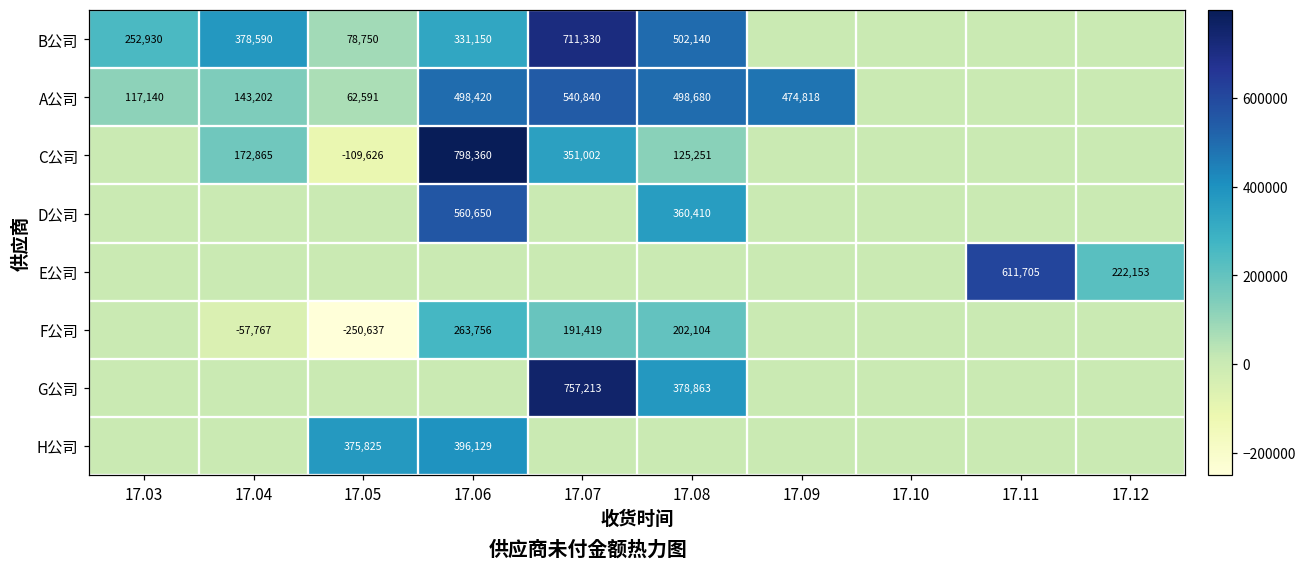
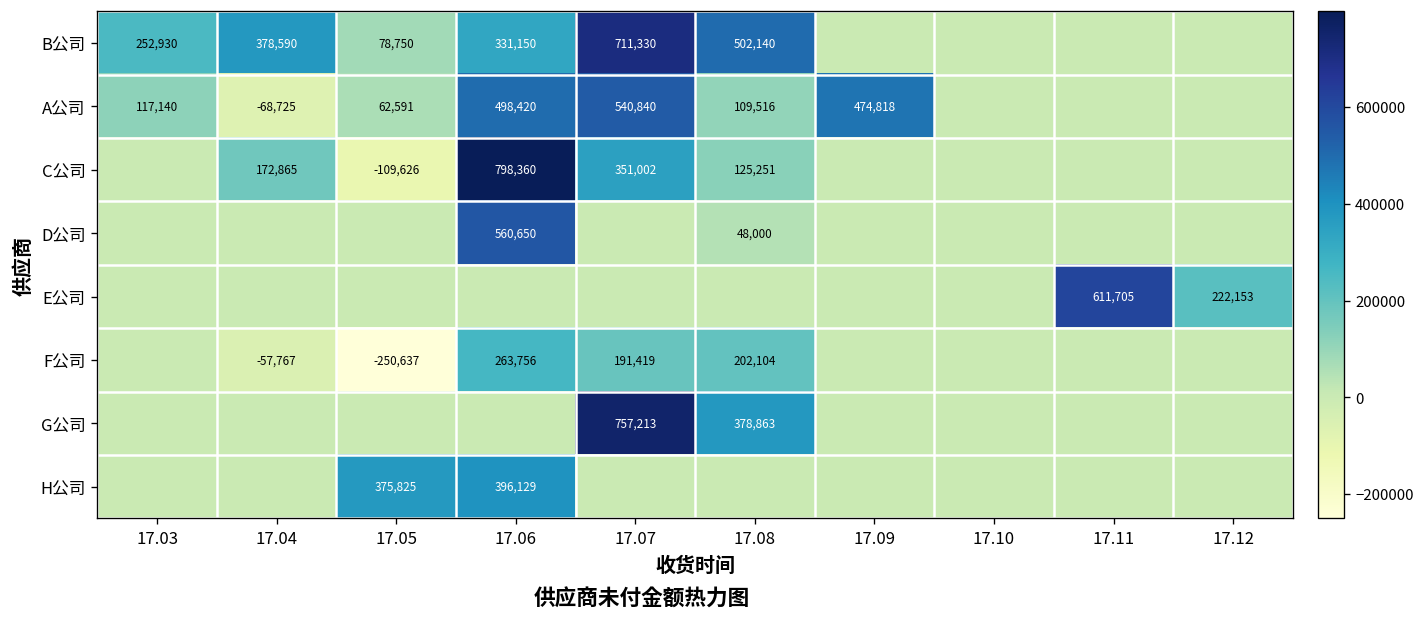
A公司, 17.04: 143,202 -> -68,725
A公司, 17.08: 498,680 -> 109,516
D公司, 17.08: 360,410 -> 48,000
